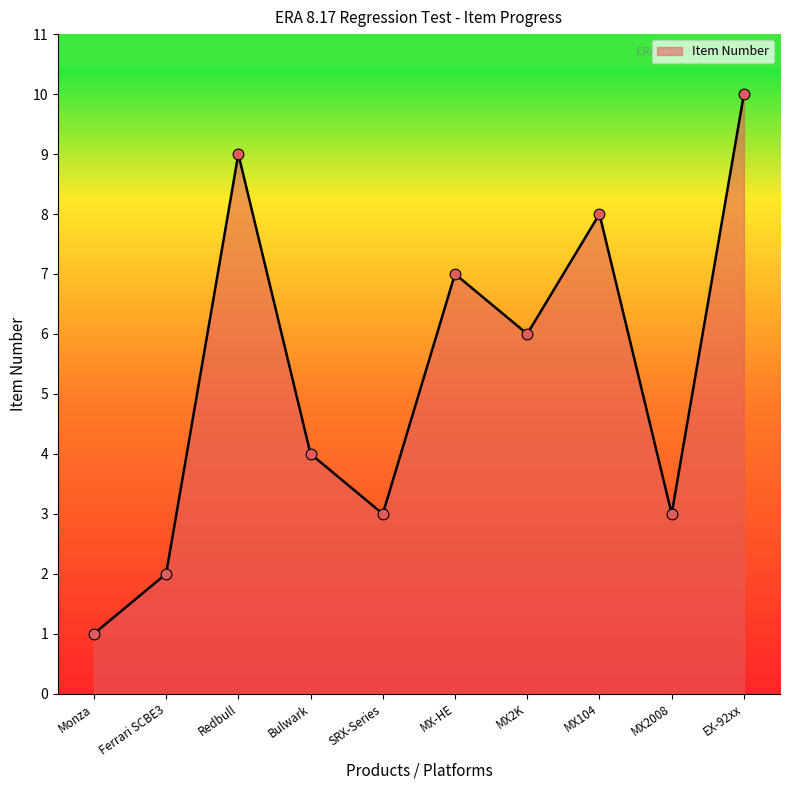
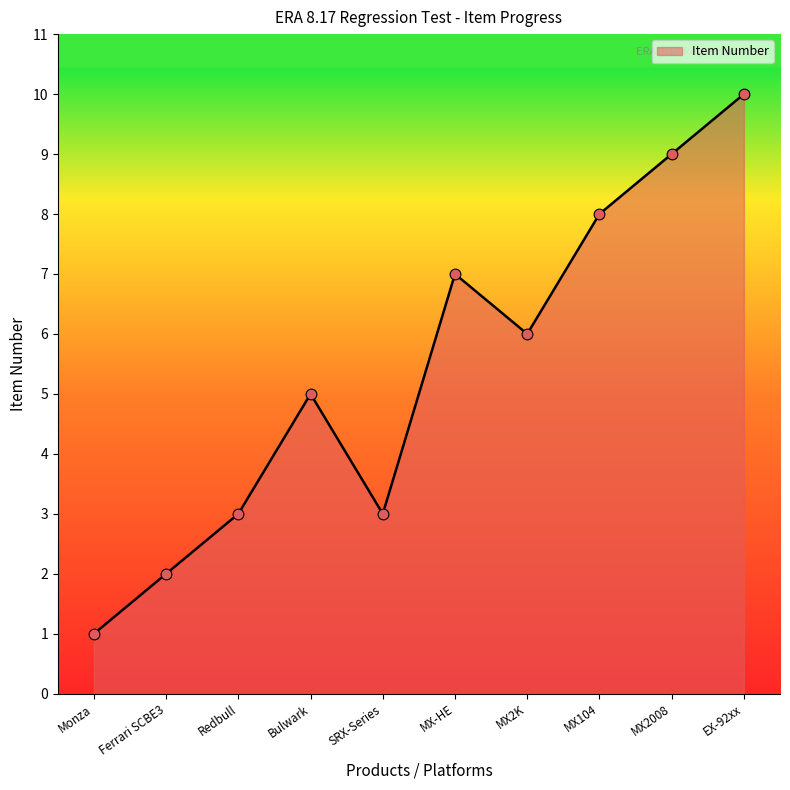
Redbull: 9 -> 3
Bulwark: 4 -> 5
MX2008: 3 -> 9
